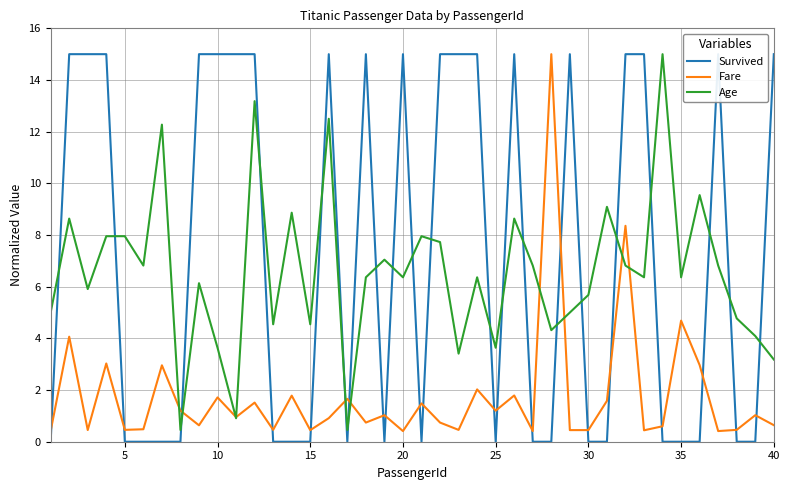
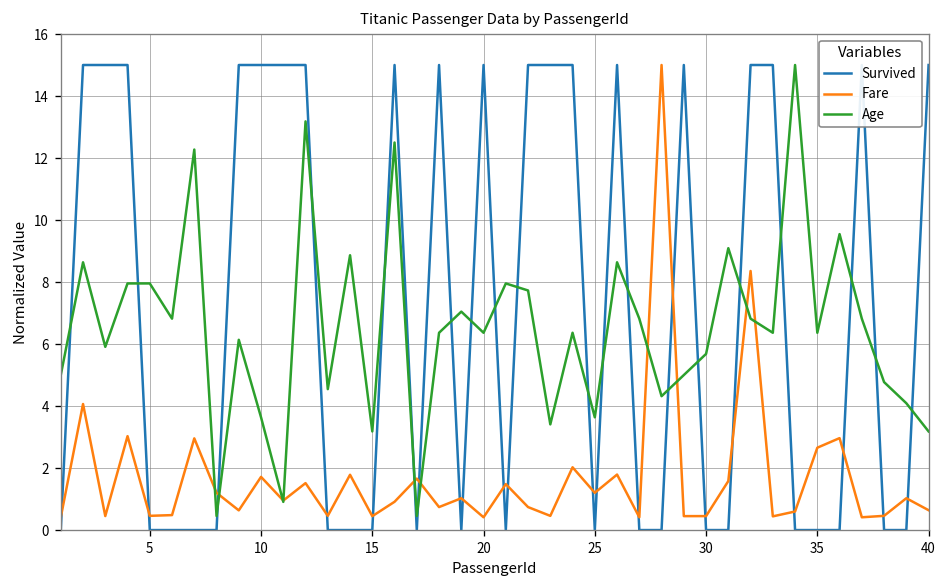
Age, 15: 4.5 -> 3.2
Fare, 35: 4.7 -> 2.7
